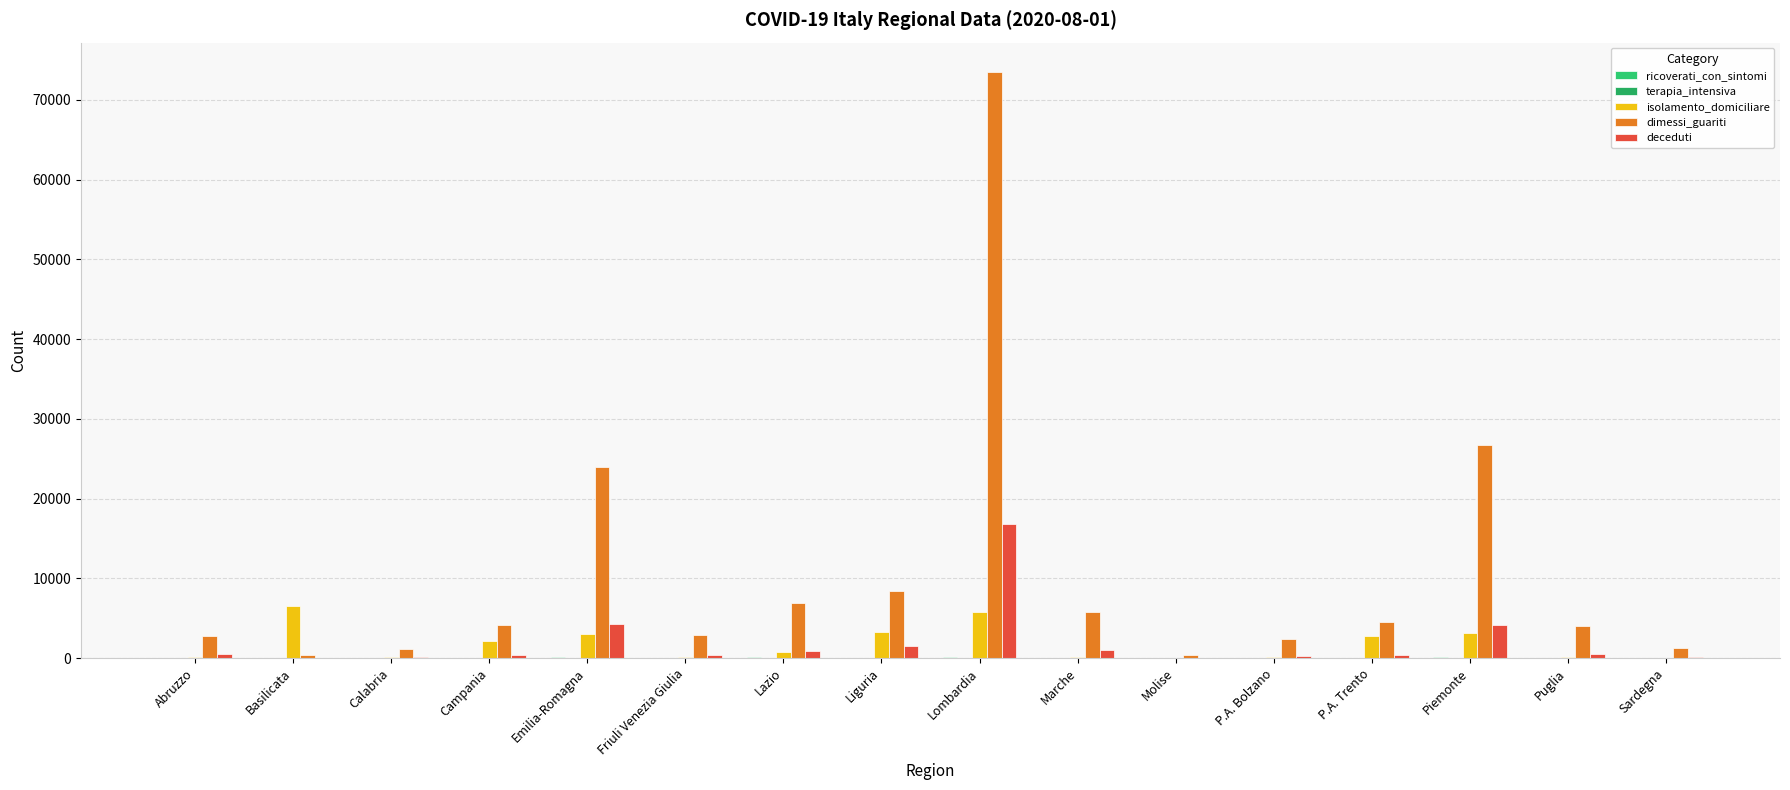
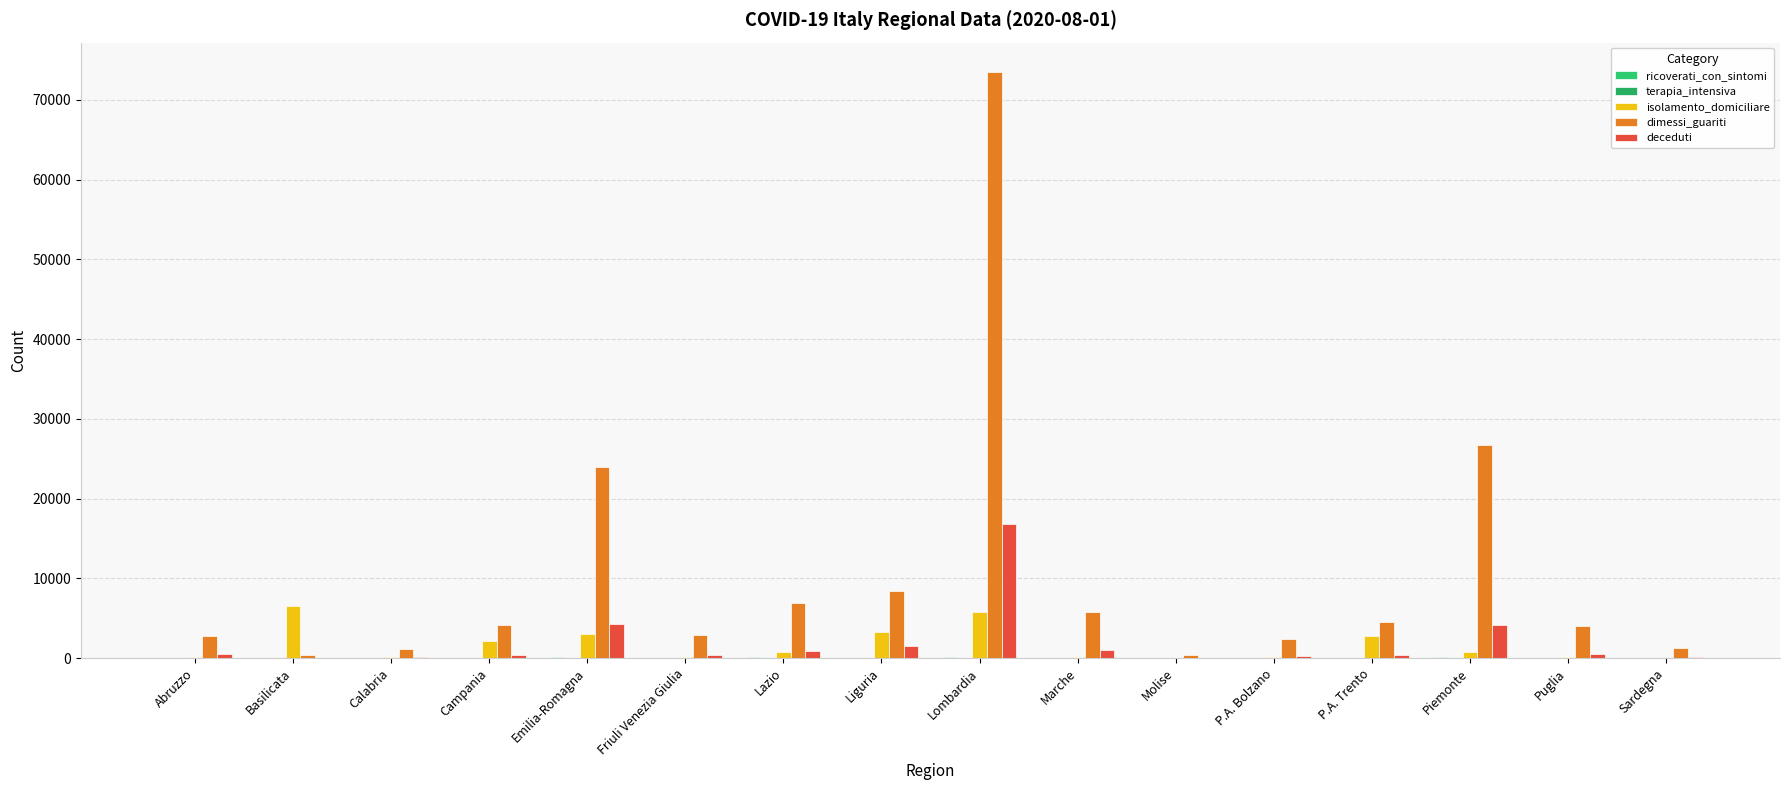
isolamento_domiciliare, Piemonte: 3000 -> 1000
